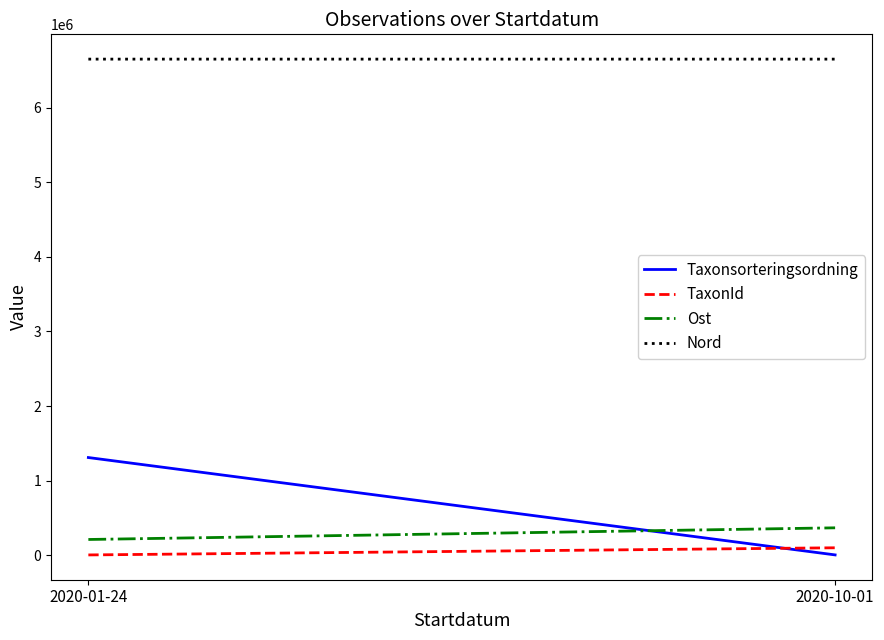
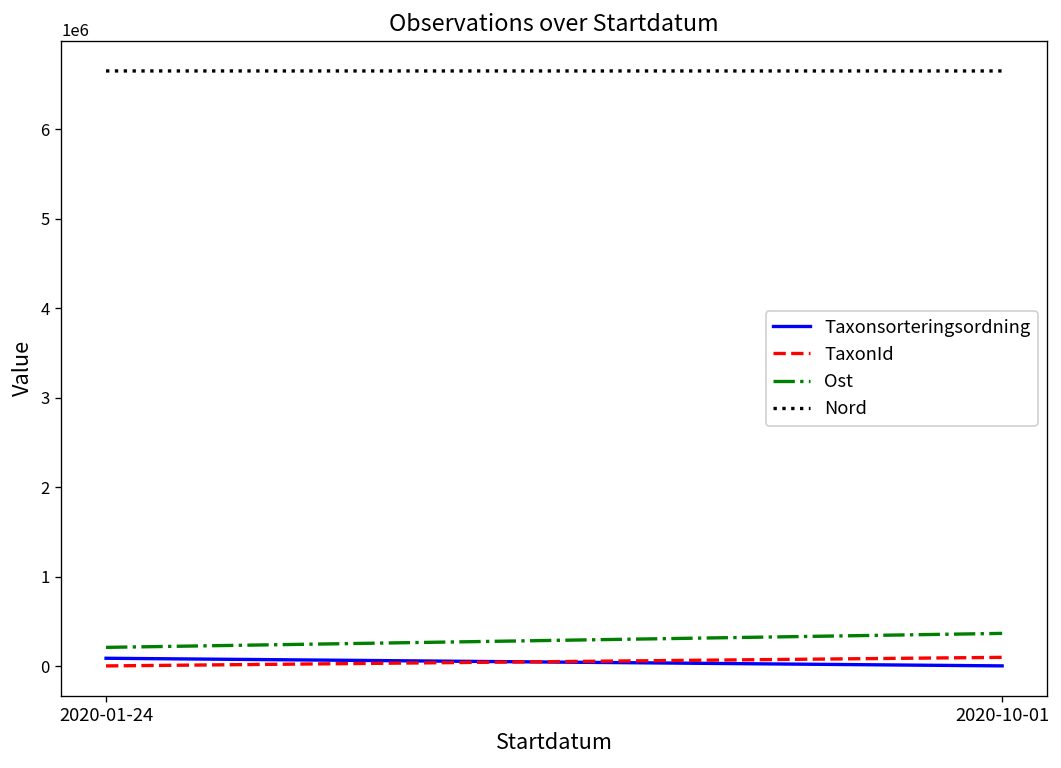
Taxonsorteringsordning, 2020-01-24: 1300000 -> 100000
